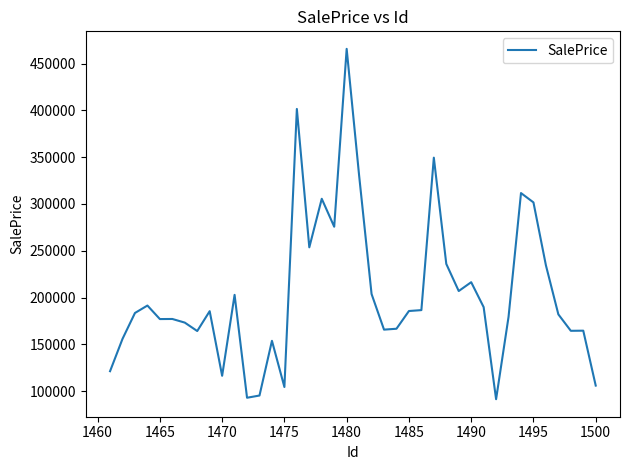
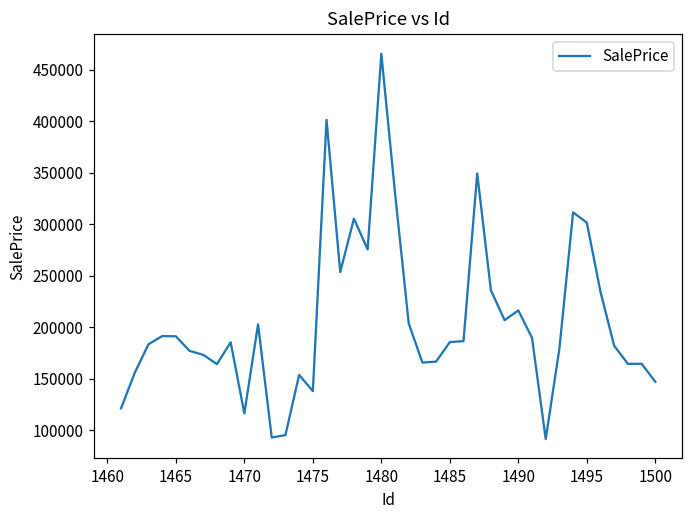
1465: 180000 -> 190000
1475: 100000 -> 140000
1500: 110000 -> 150000
